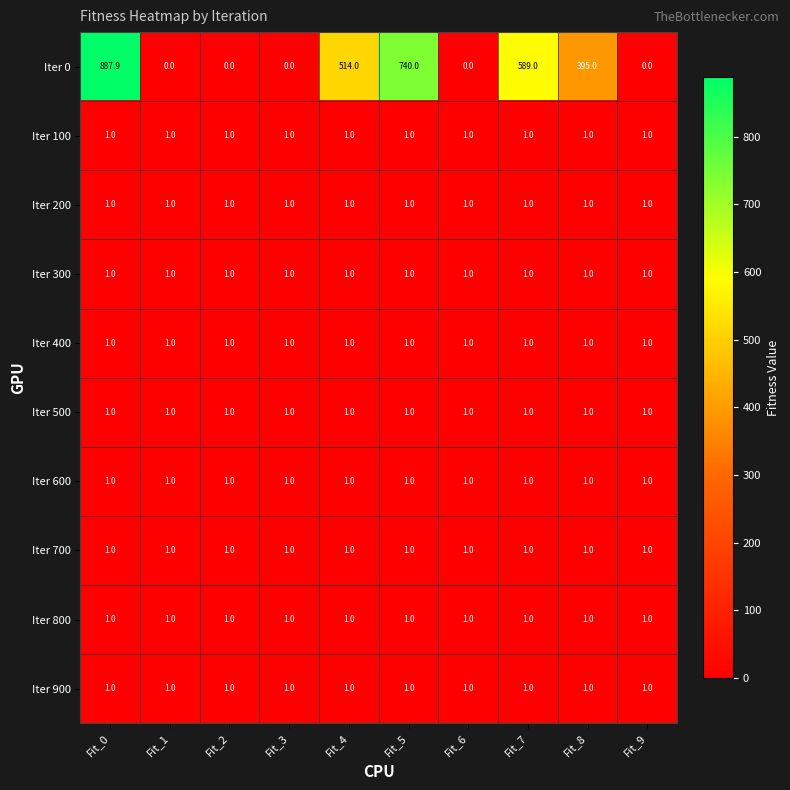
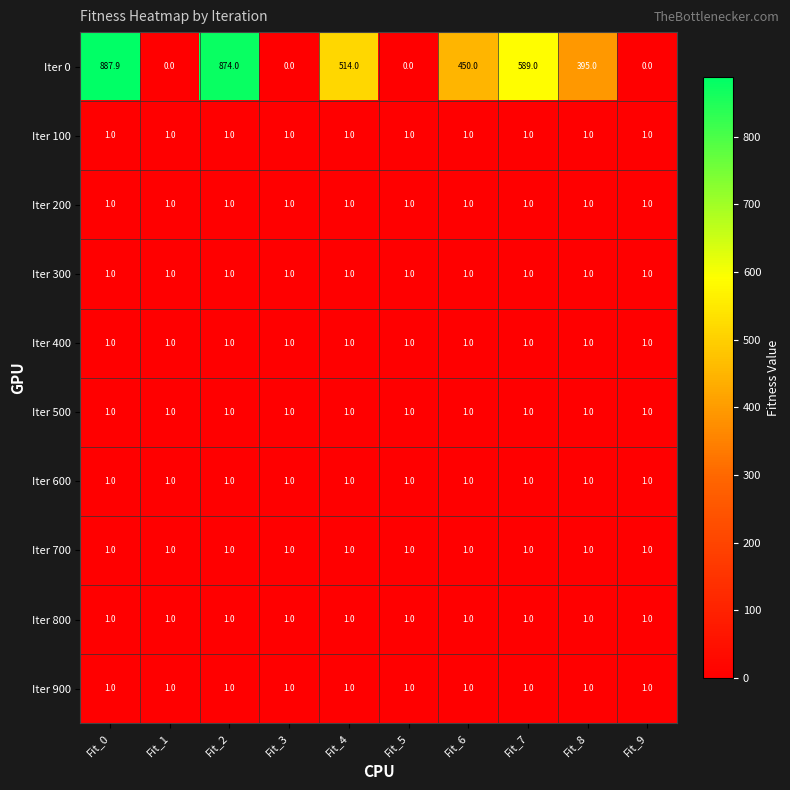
Iter 0, Fit_2: 0.0 -> 874.0
Iter 0, Fit_5: 740.0 -> 0.0
Iter 0, Fit_6: 0.0 -> 450.0
